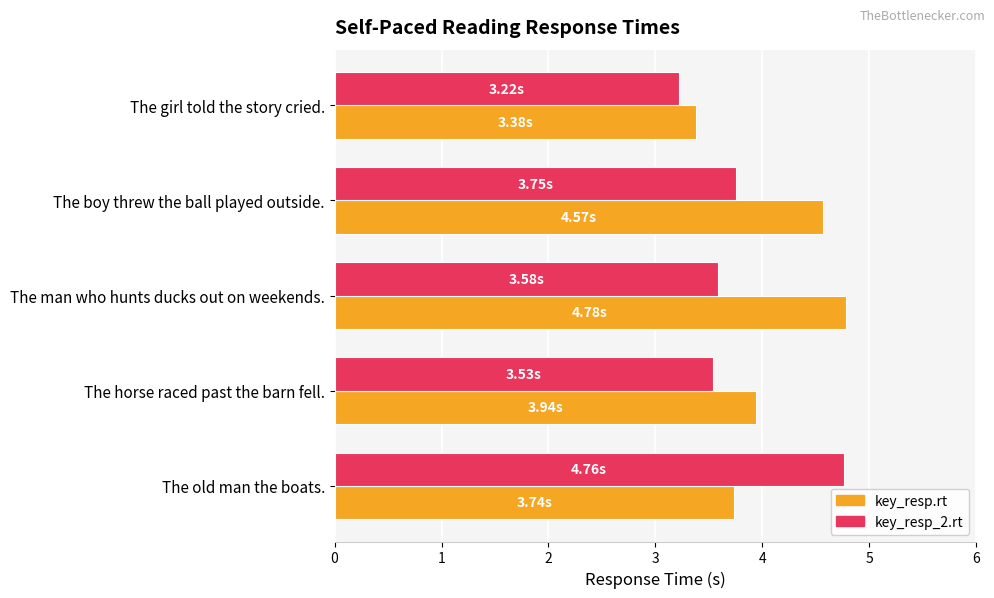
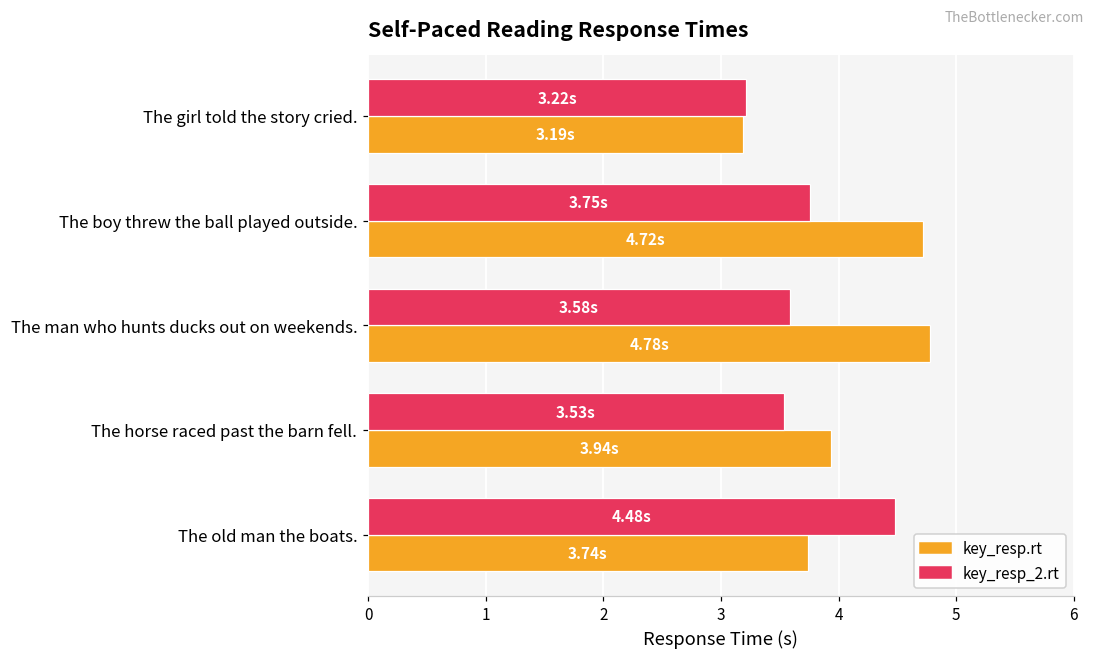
key_resp.rt, The girl told the story cried.: 3.38s -> 3.19s
key_resp.rt, The boy threw the ball played outside.: 4.57s -> 4.72s
key_resp_2.rt, The old man the boats.: 4.76s -> 4.48s
